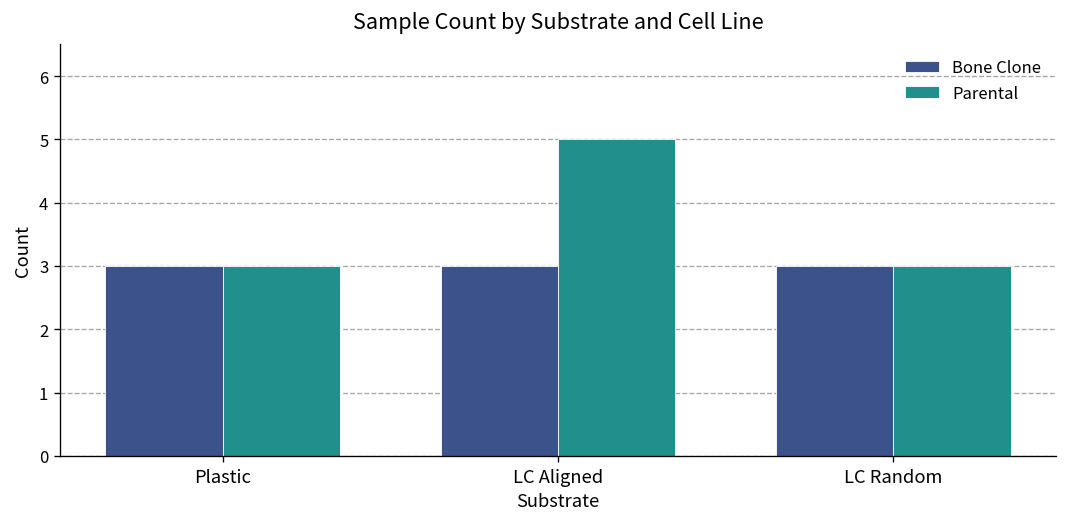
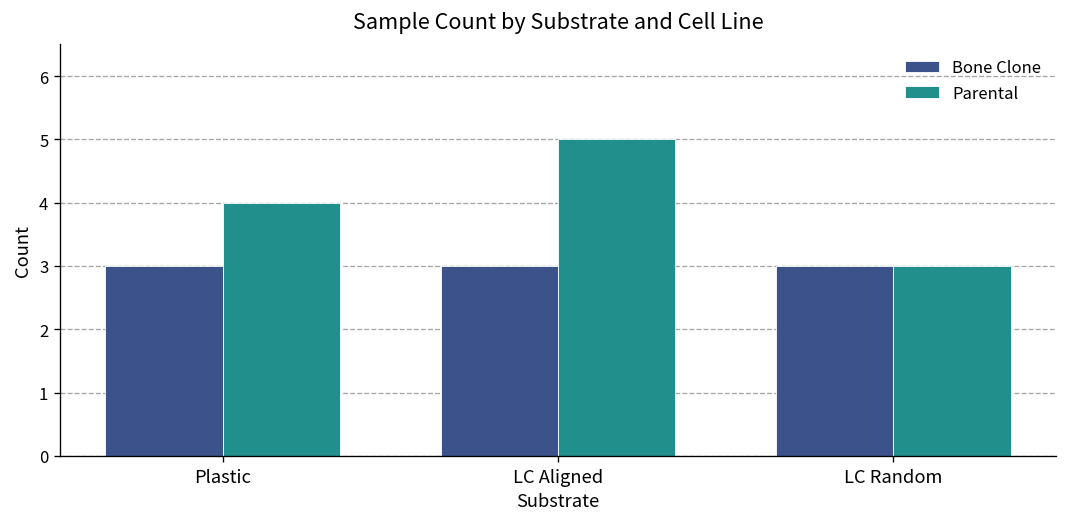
Parental, Plastic: 3 -> 4
